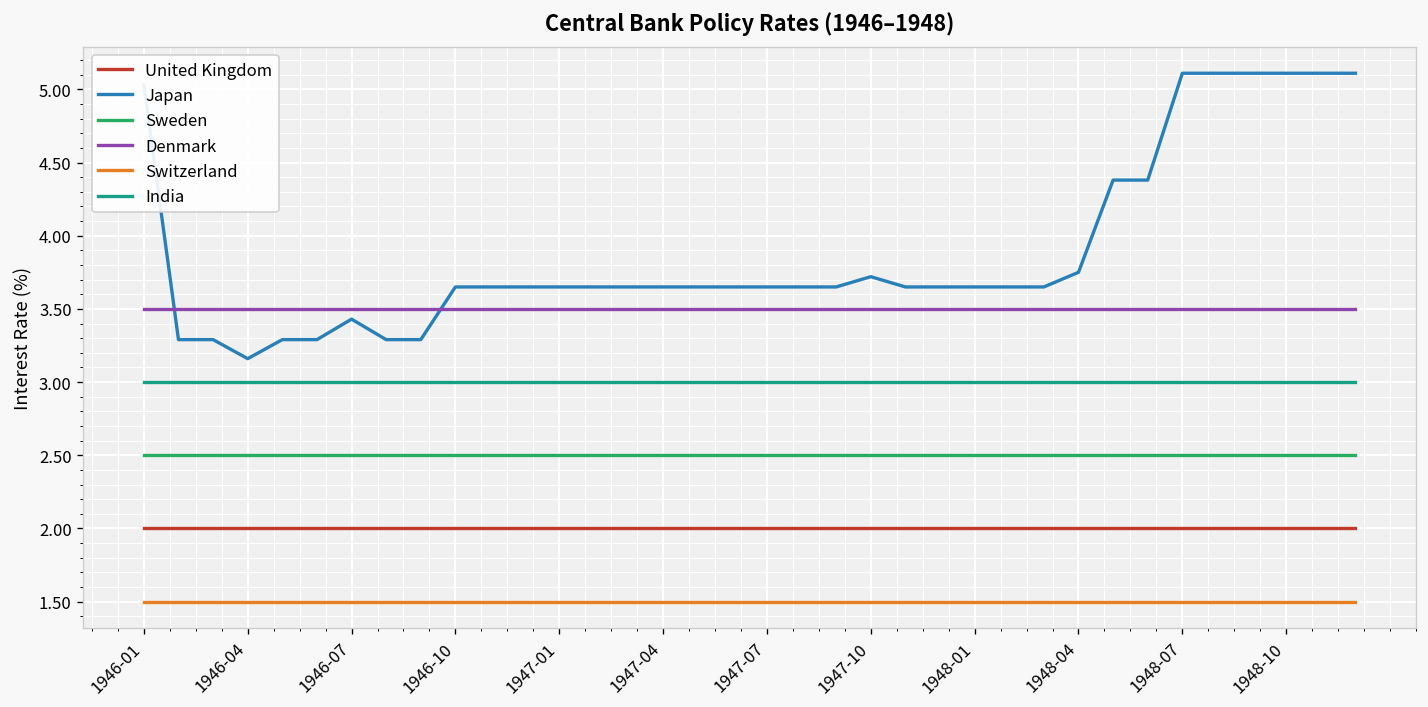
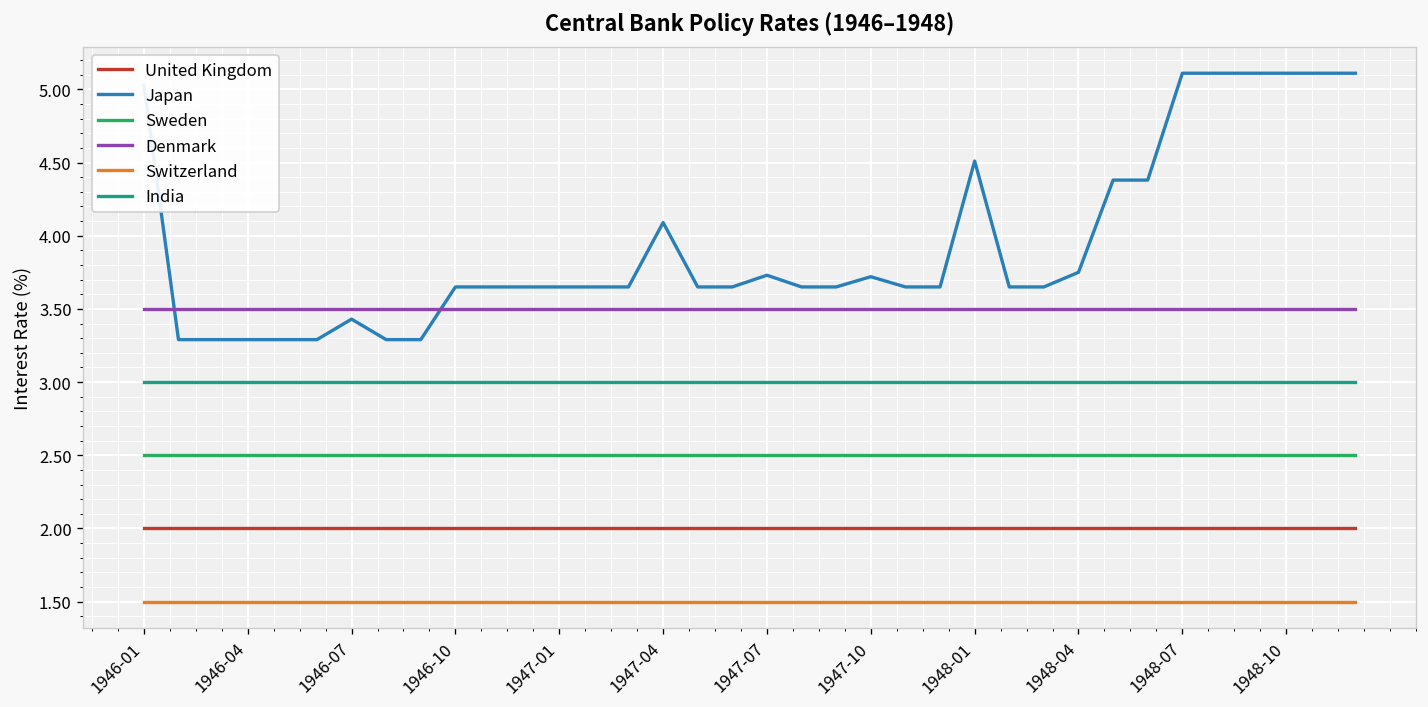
Japan, 1946-04: 3.16 -> 3.29
Japan, 1947-04: 3.65 -> 4.09
Japan, 1947-07: 3.65 -> 3.73
Japan, 1948-01: 3.65 -> 4.51
